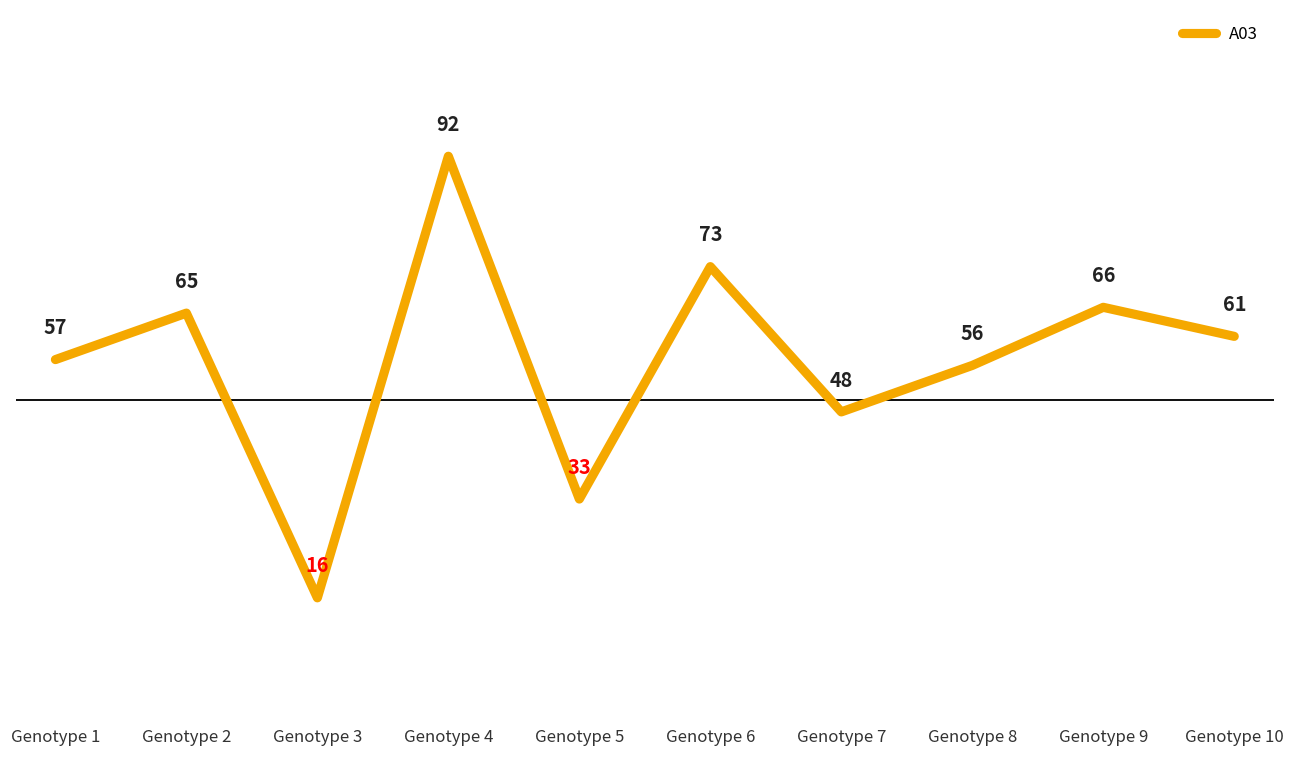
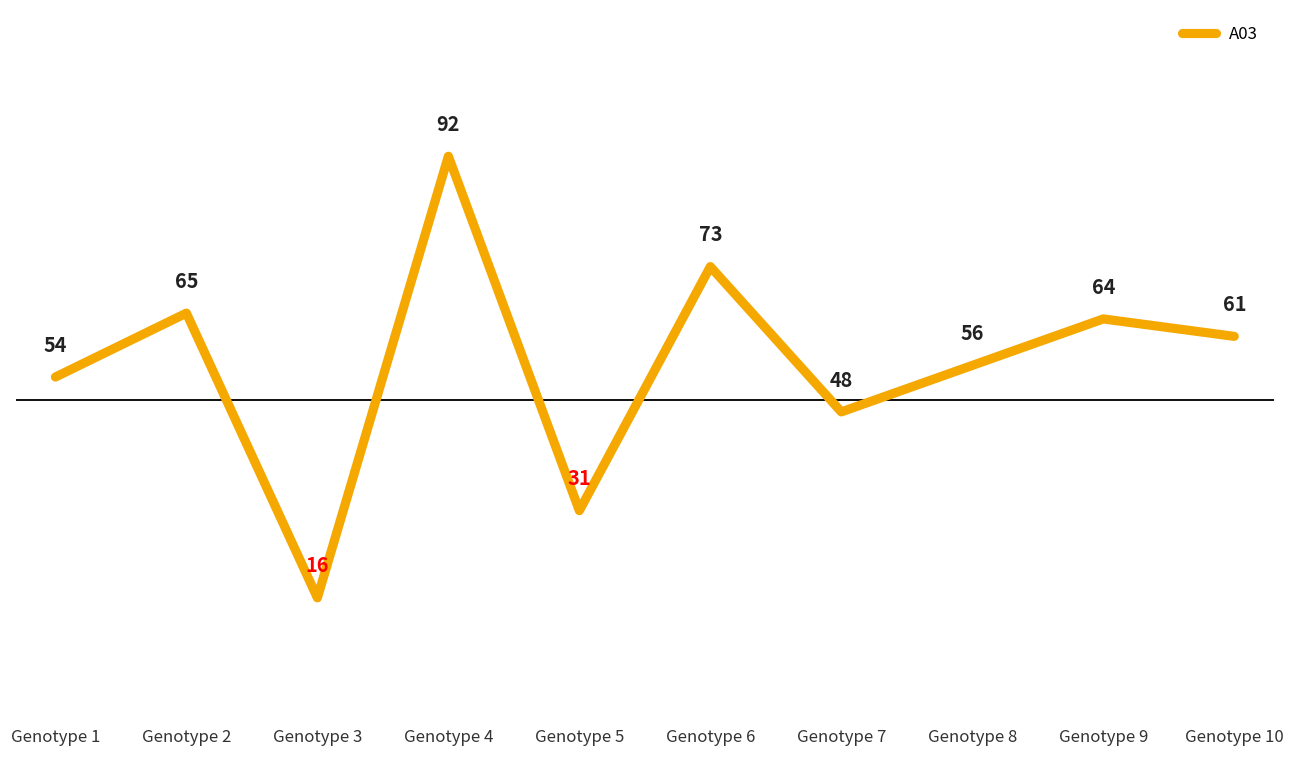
Genotype 1: 57 -> 54
Genotype 5: 33 -> 31
Genotype 9: 66 -> 64
